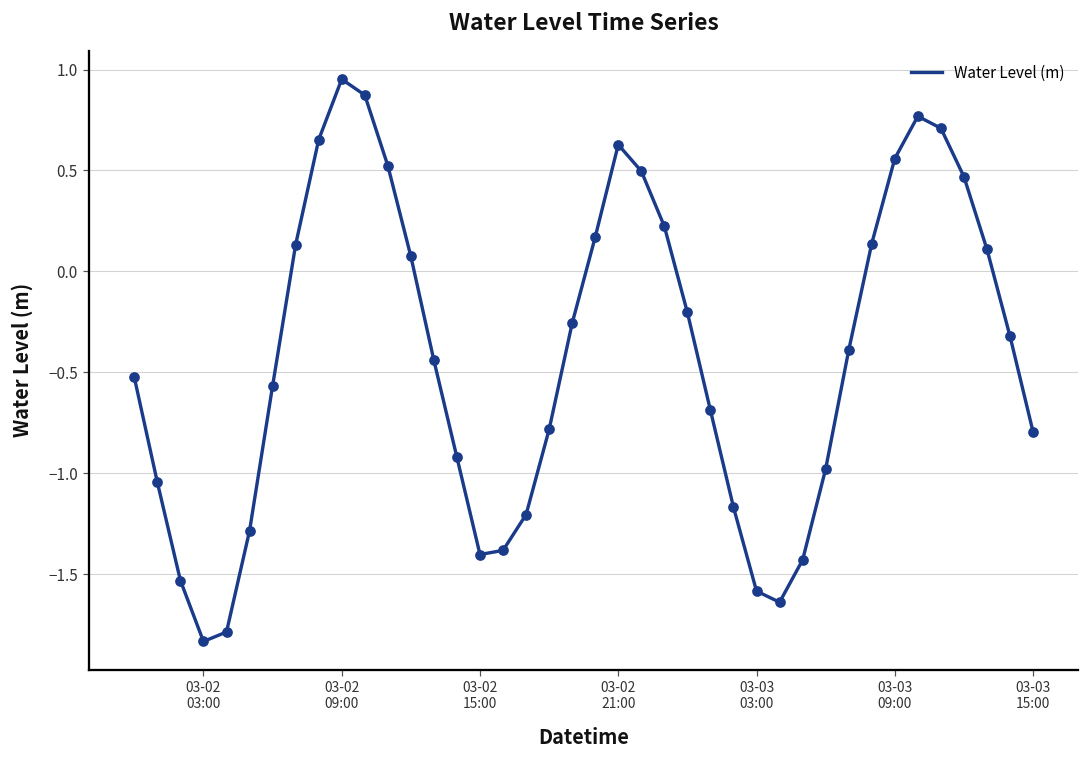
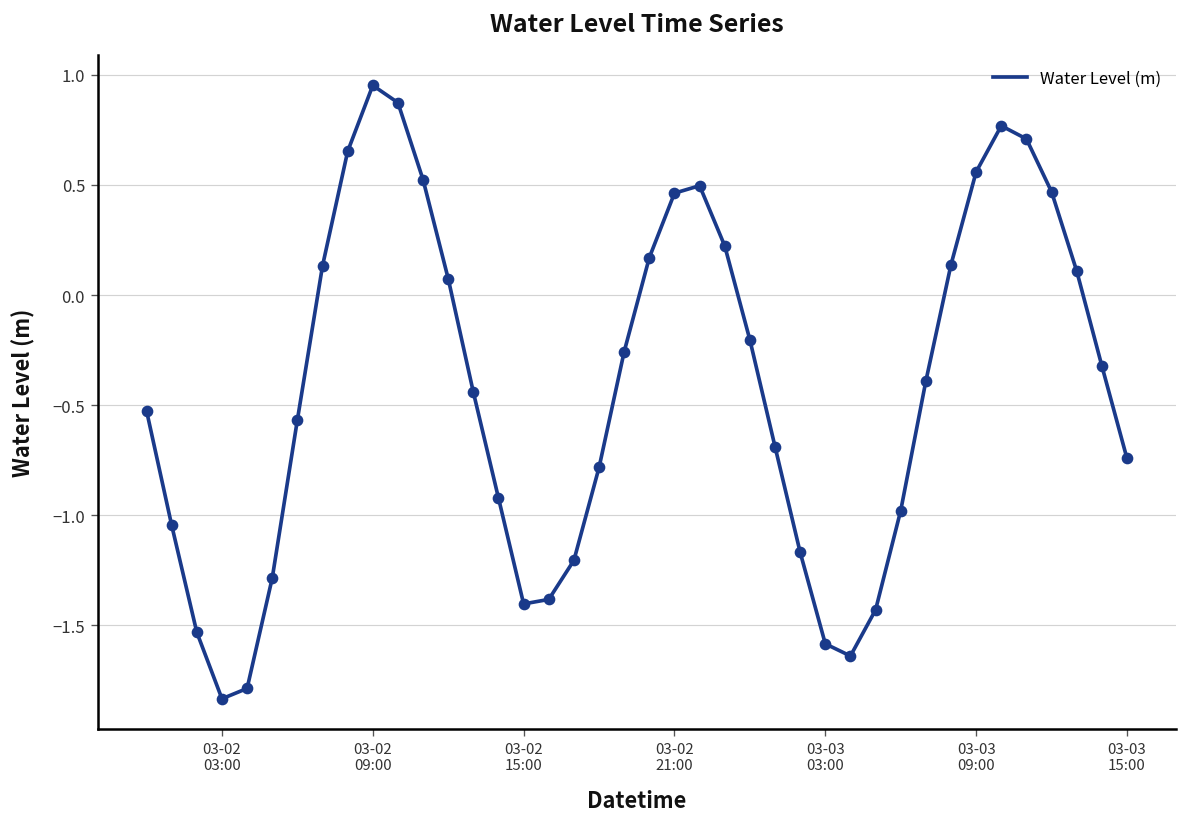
03-02 21:00: 0.63 -> 0.46
03-03 15:00: -0.79 -> -0.74
